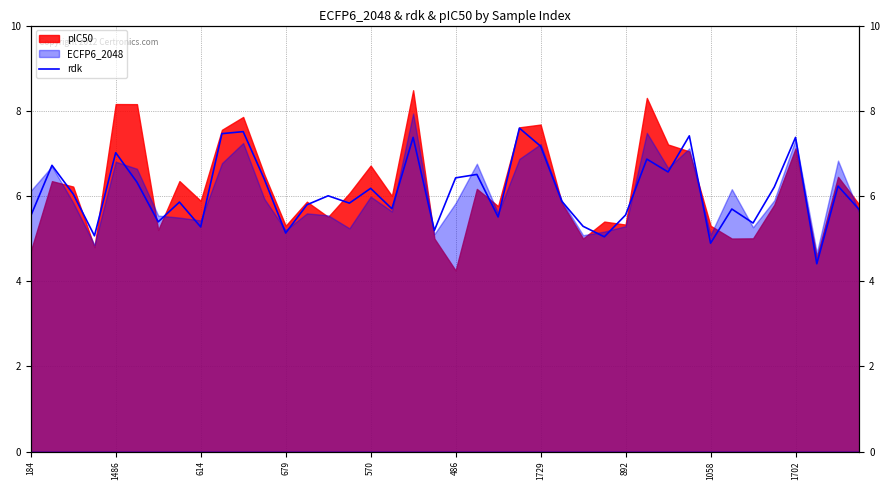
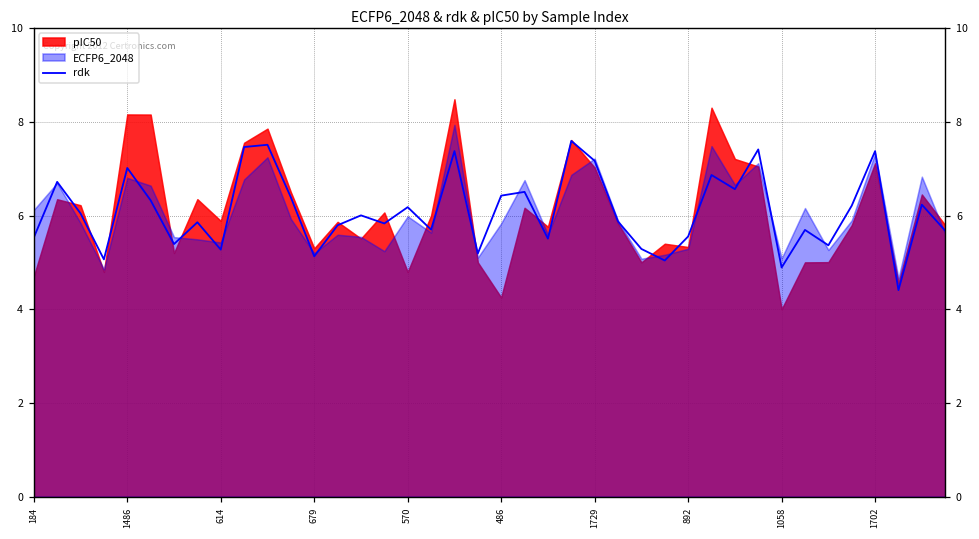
pIC50, 570: 6.7 -> 4.8
pIC50, 1729: 7.7 -> 7.0
pIC50, 1058: 5.3 -> 4.0
